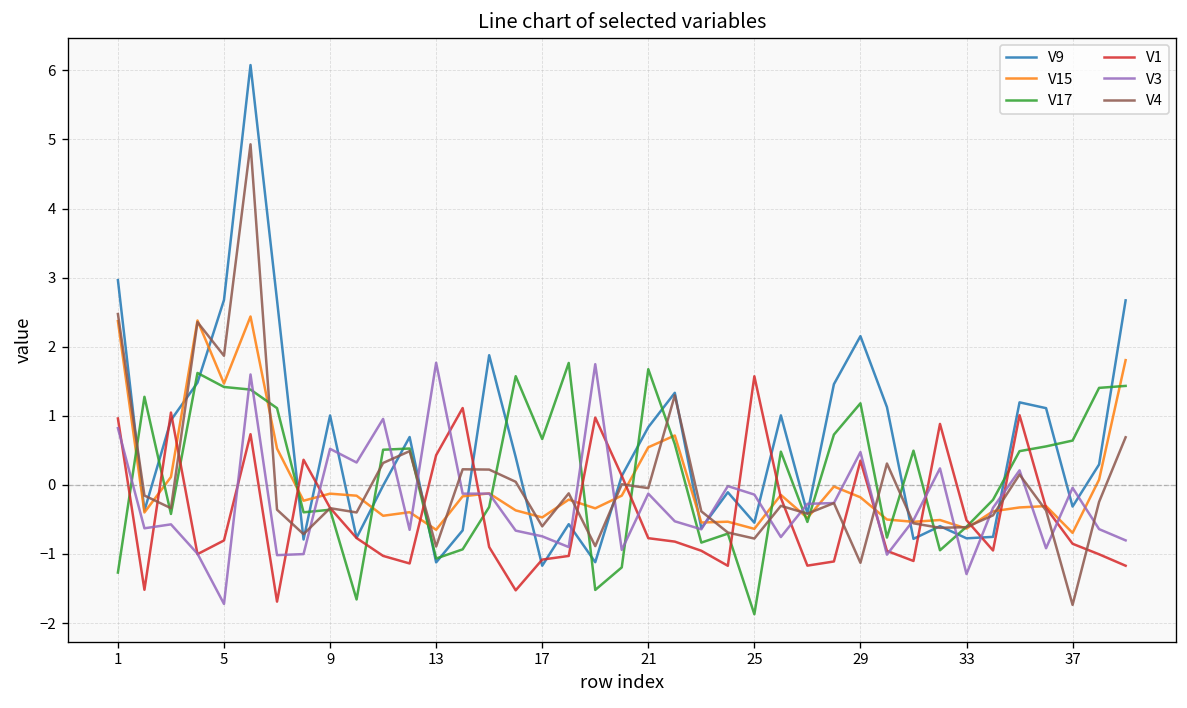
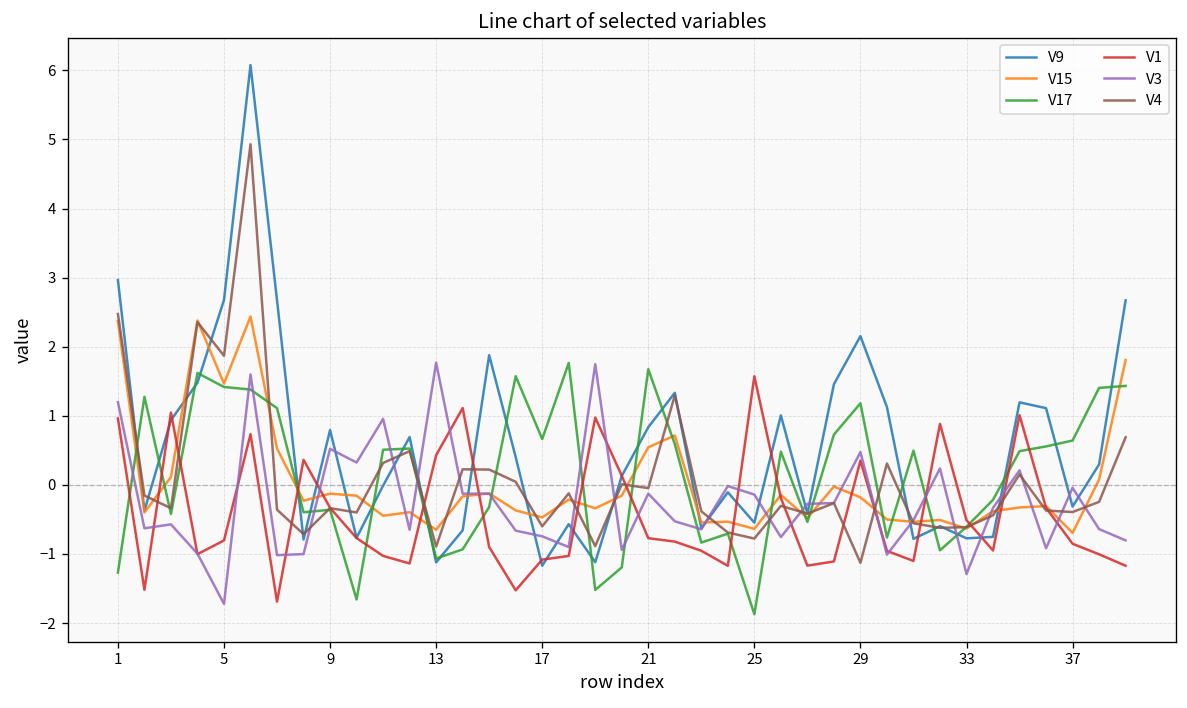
V3, 1: 0.8 -> 1.2
V9, 9: 1.0 -> 0.8
V4, 37: -1.7 -> -0.4
